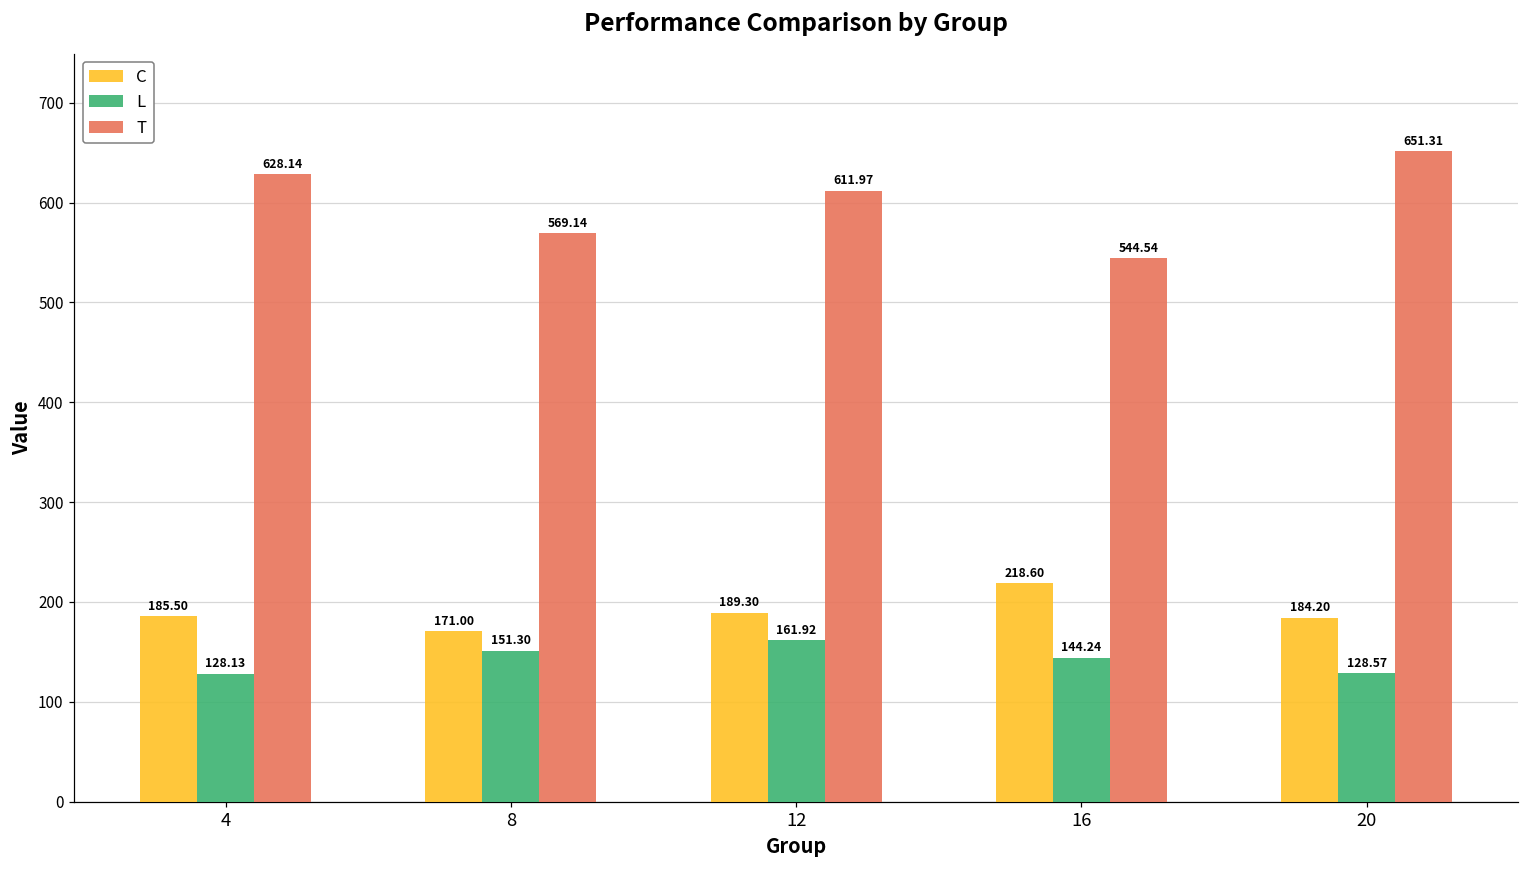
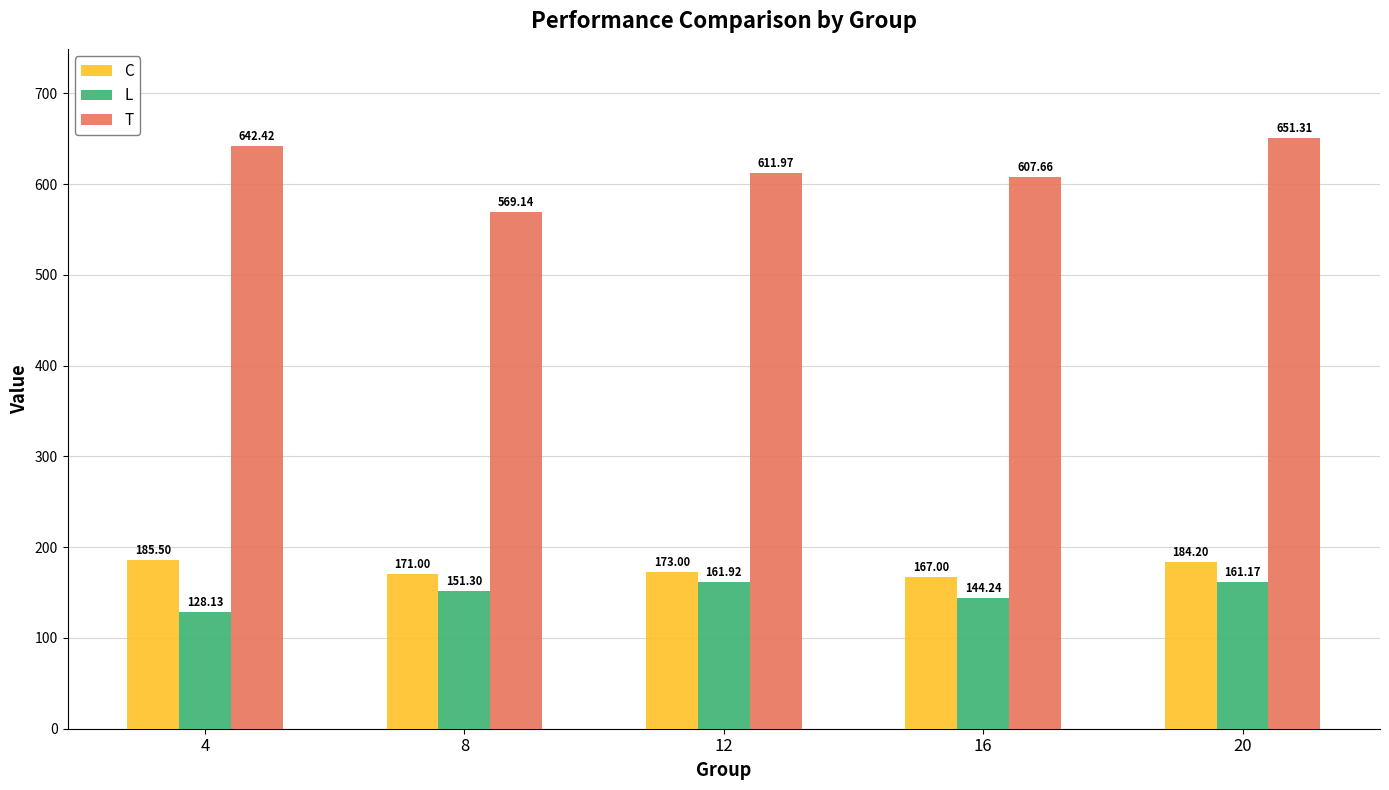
T, 4: 628.14 -> 642.42
C, 12: 189.30 -> 173.00
C, 16: 218.60 -> 167.00
T, 16: 544.54 -> 607.66
L, 20: 128.57 -> 161.17
